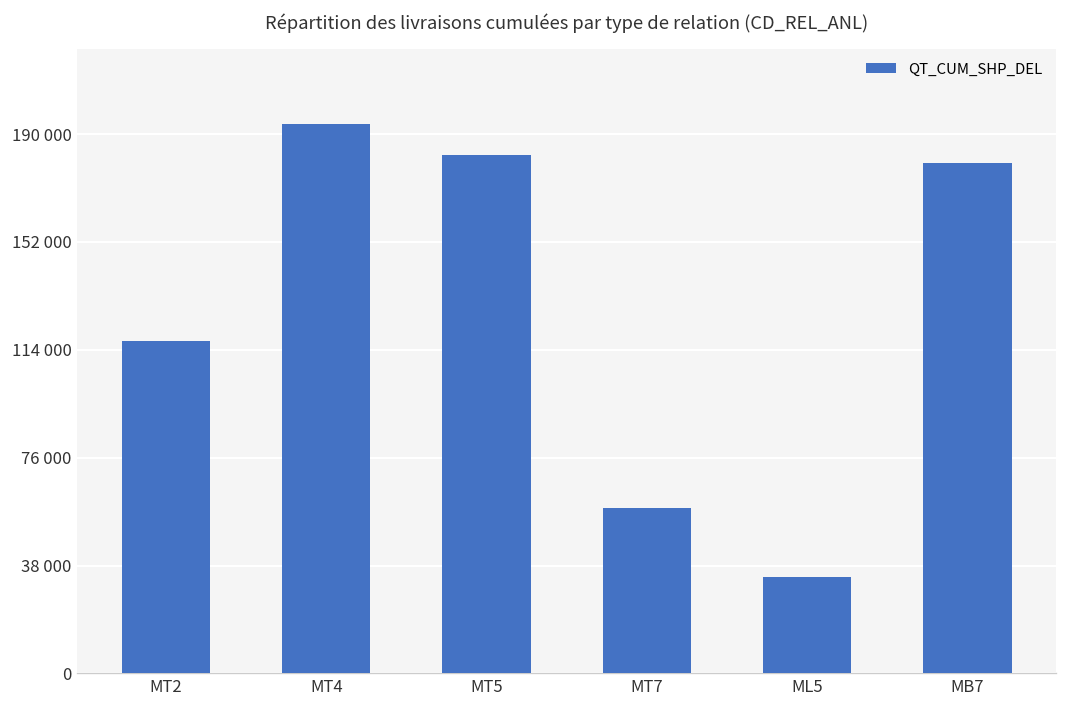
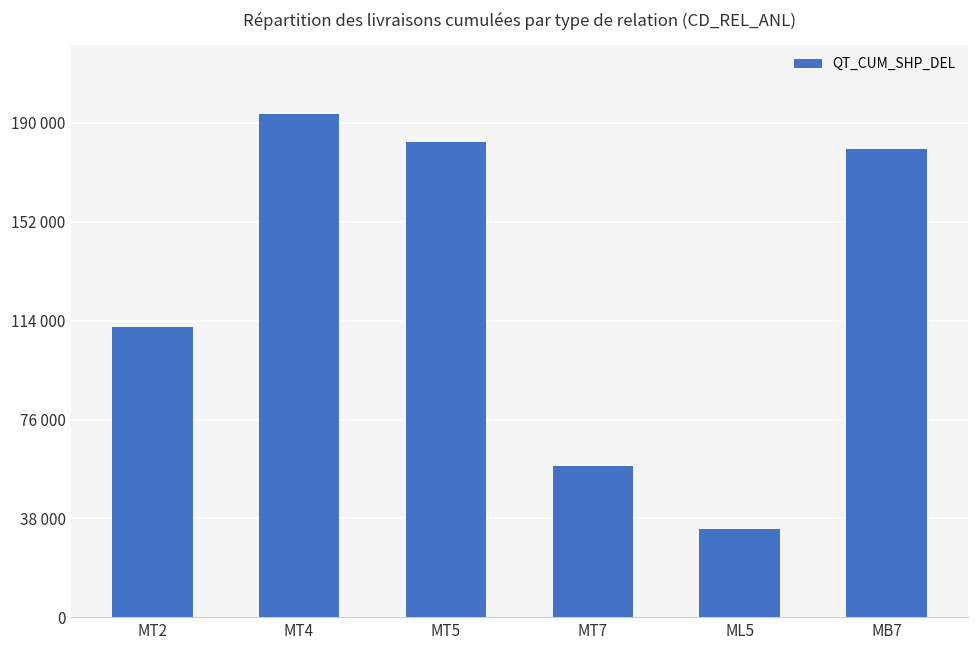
MT2: 117000 -> 112000
